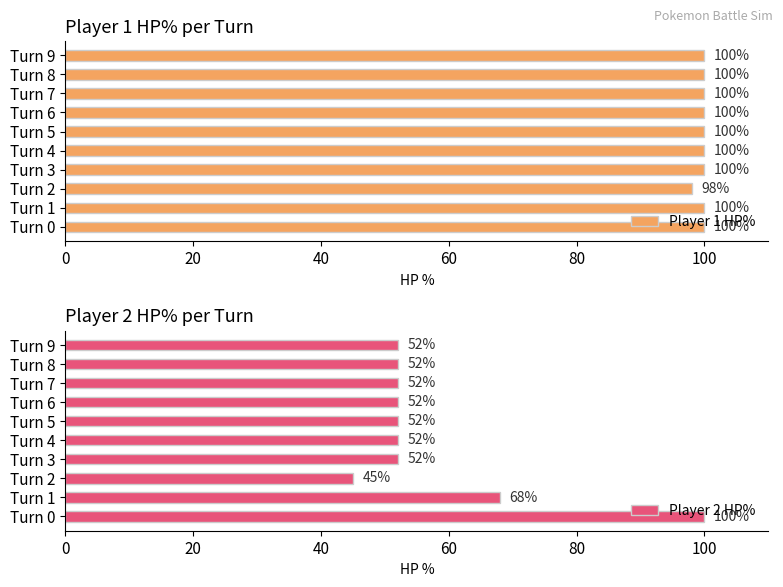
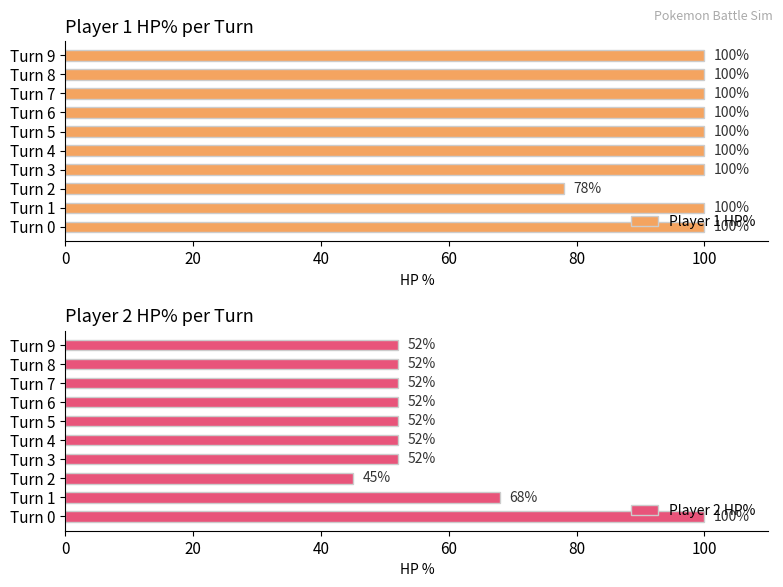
Player 1 HP% per Turn, Turn 2: 98% -> 78%
